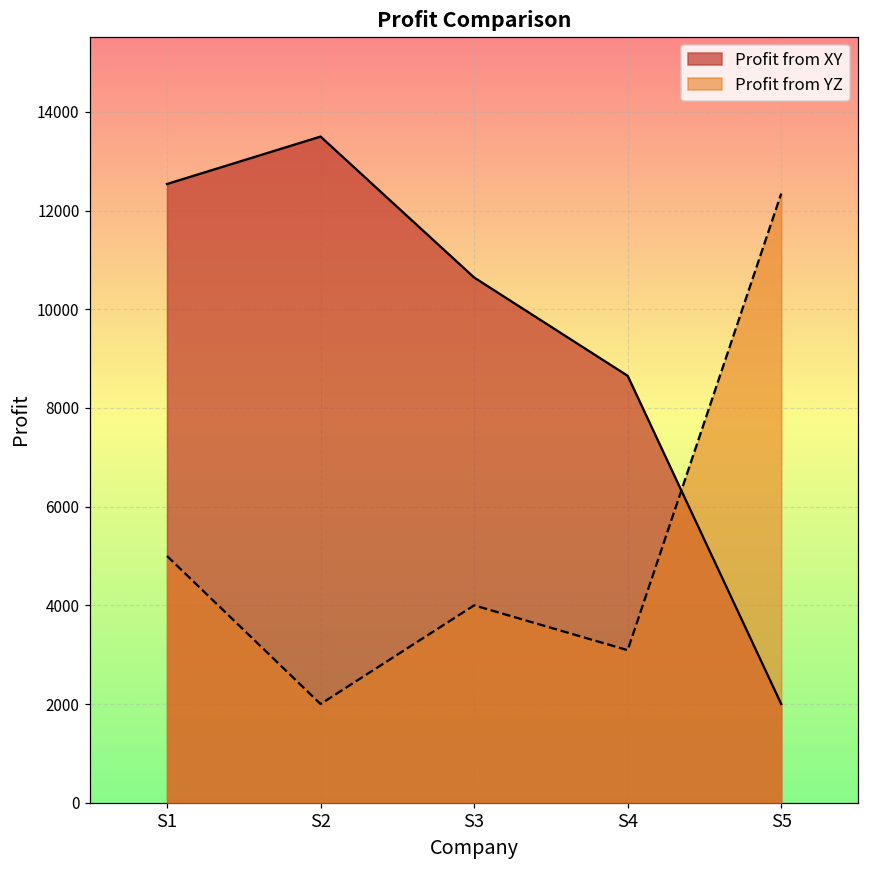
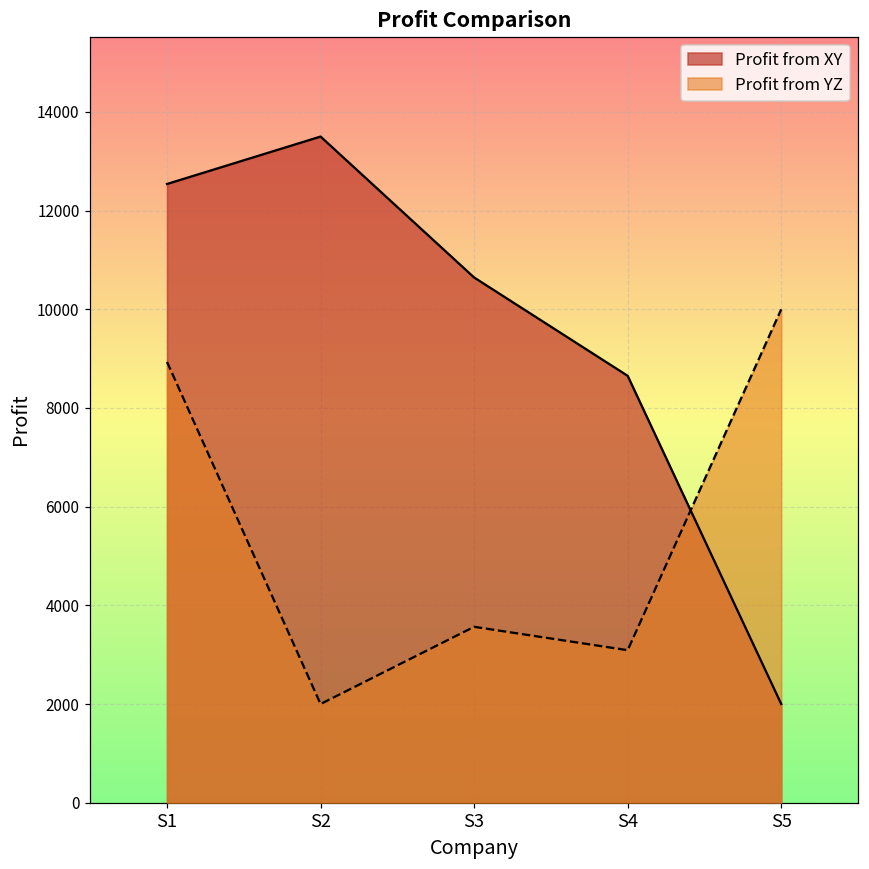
Profit from YZ, S1: 5000 -> 8900
Profit from YZ, S3: 4000 -> 3600
Profit from YZ, S5: 12300 -> 10000
